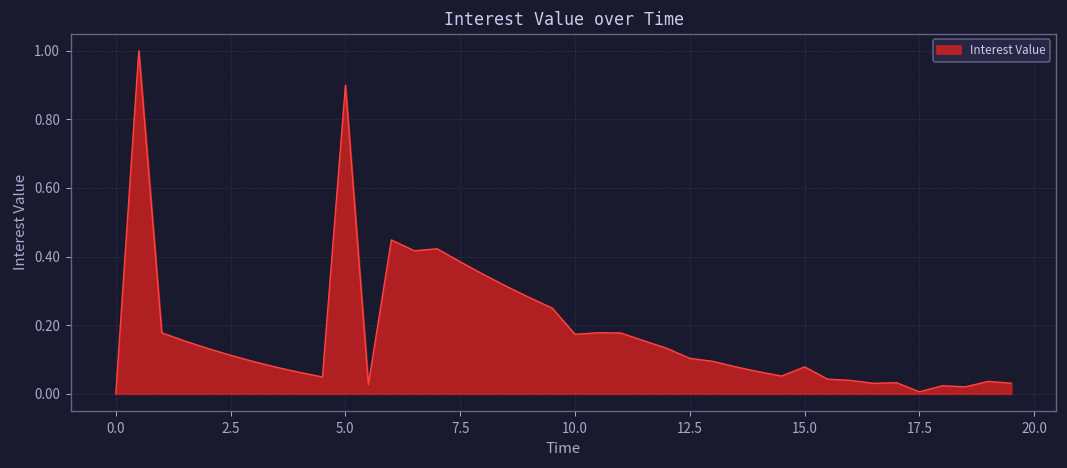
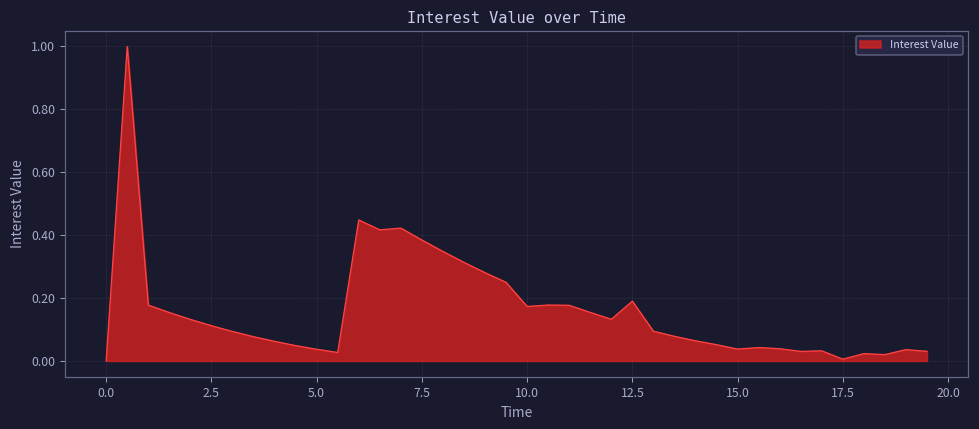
5.0: 0.90 -> 0.04
12.5: 0.10 -> 0.19
15.0: 0.08 -> 0.04
